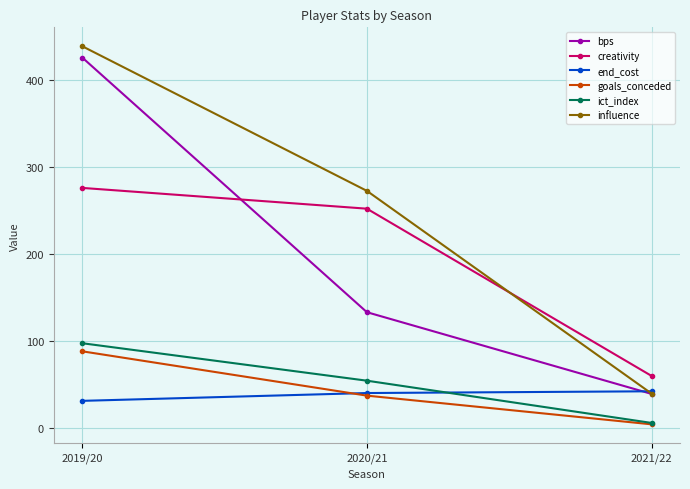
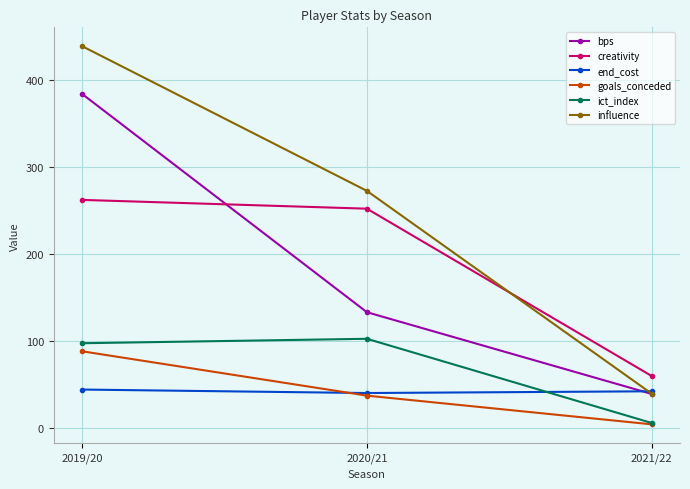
bps, 2019/20: 430 -> 380
creativity, 2019/20: 280 -> 260
end_cost, 2019/20: 30 -> 40
ict_index, 2020/21: 50 -> 100
